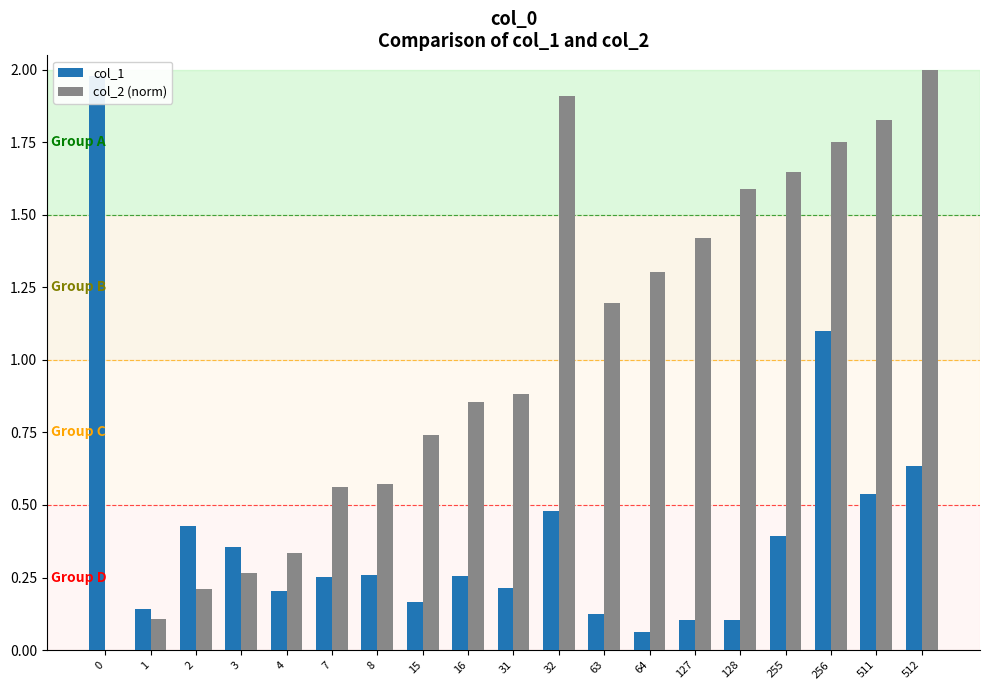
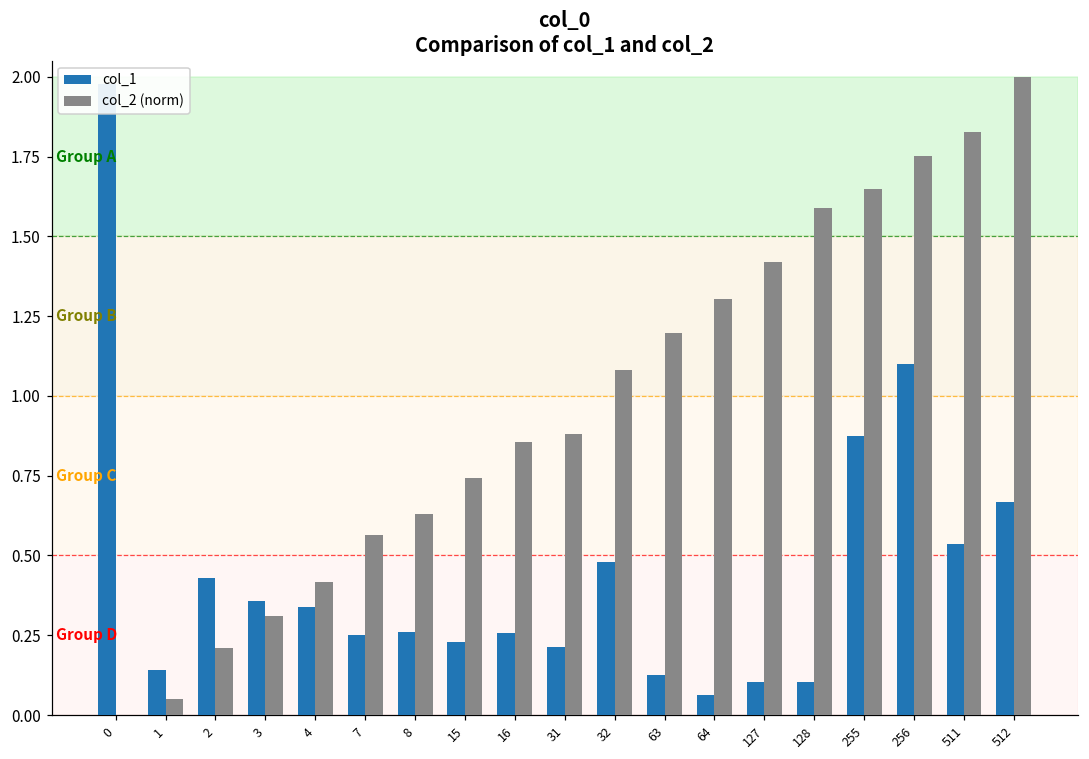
col_2 (norm), 1: 0.11 -> 0.05
col_2 (norm), 3: 0.27 -> 0.31
col_1, 4: 0.20 -> 0.34
col_2 (norm), 4: 0.33 -> 0.42
col_2 (norm), 8: 0.57 -> 0.63
col_1, 15: 0.16 -> 0.23
col_2 (norm), 32: 1.91 -> 1.08
col_1, 255: 0.39 -> 0.88
col_1, 512: 0.63 -> 0.67
